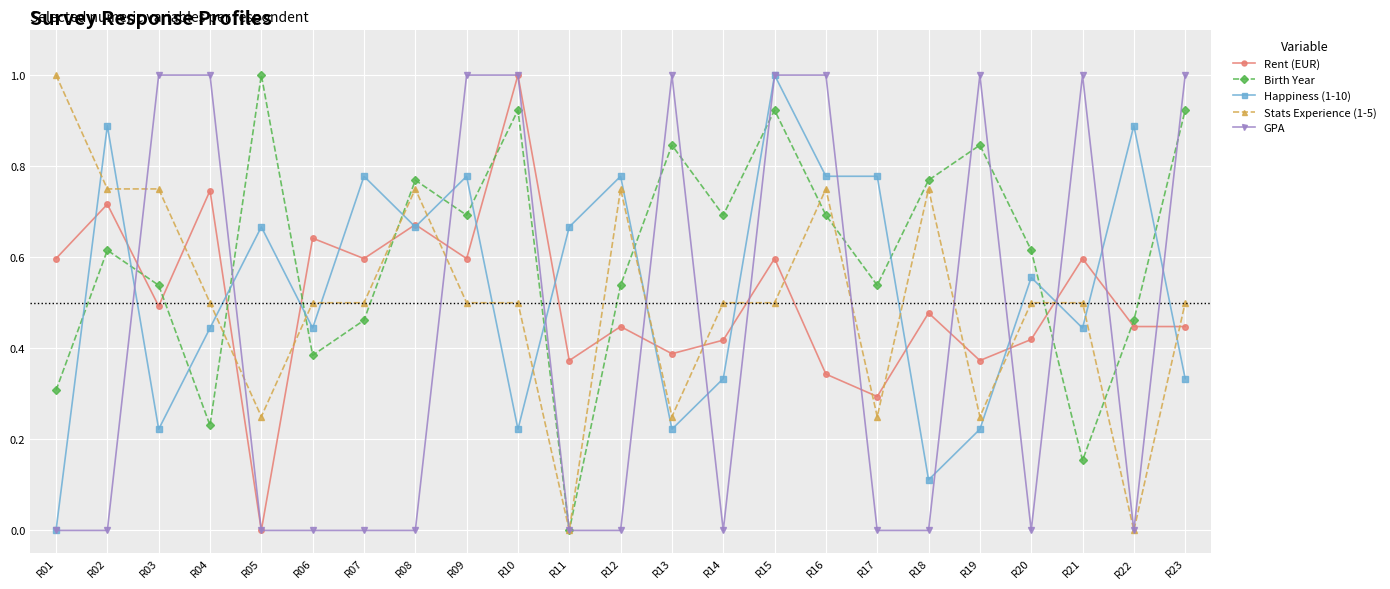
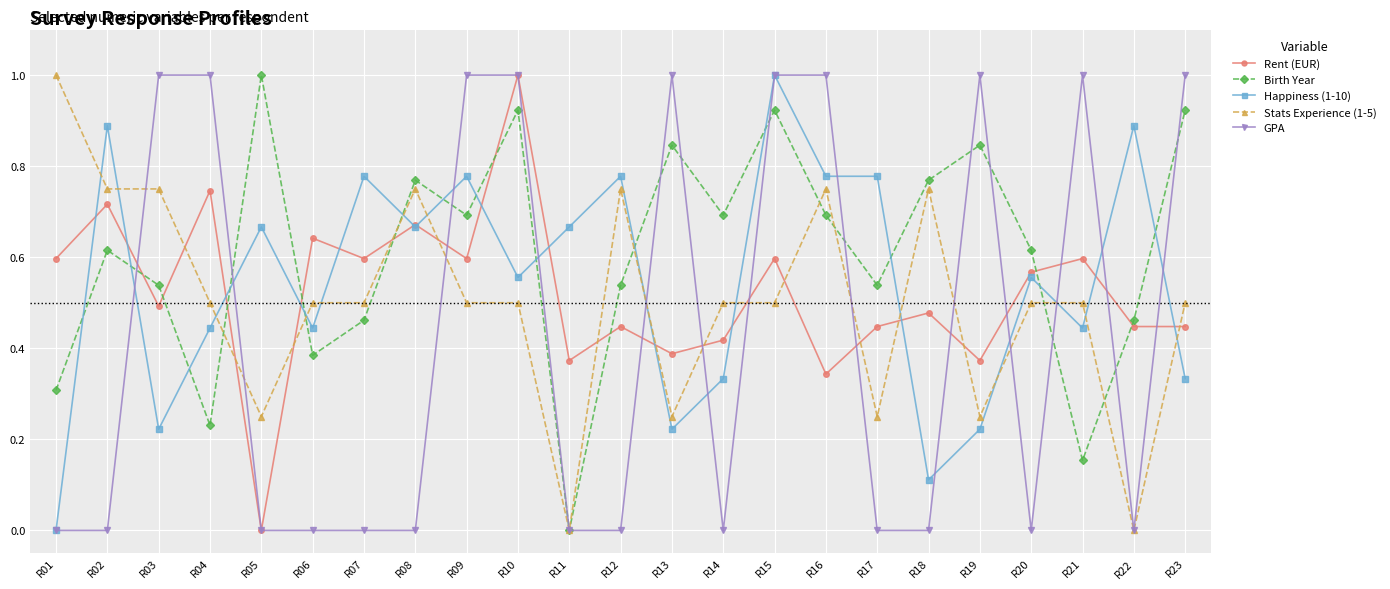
Happiness (1-10), R10: 0.22 -> 0.56
Rent (EUR), R17: 0.29 -> 0.45
Rent (EUR), R20: 0.42 -> 0.57
